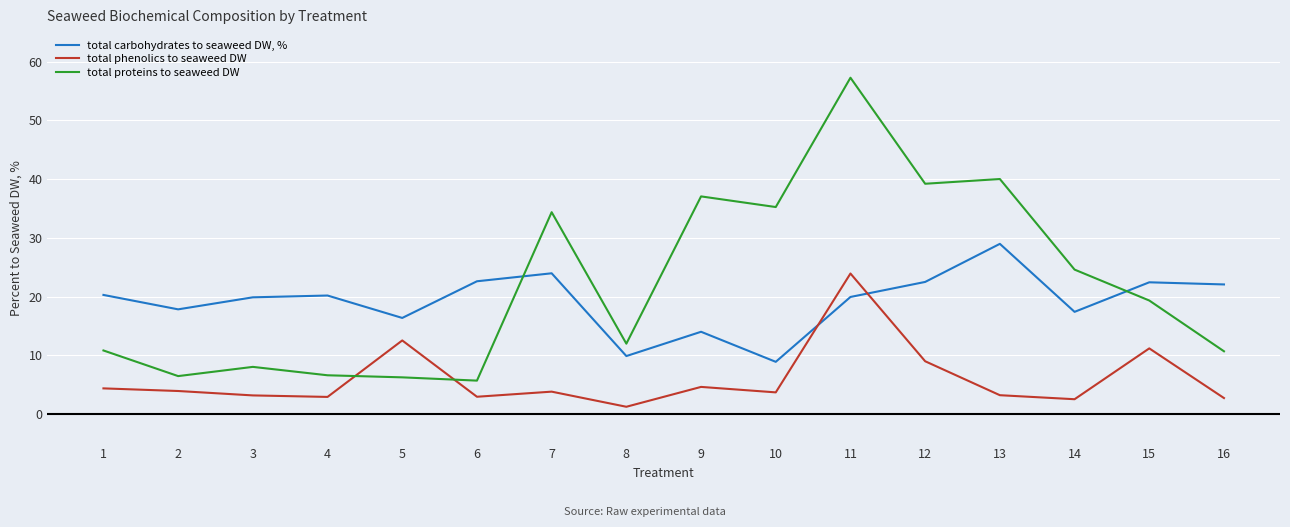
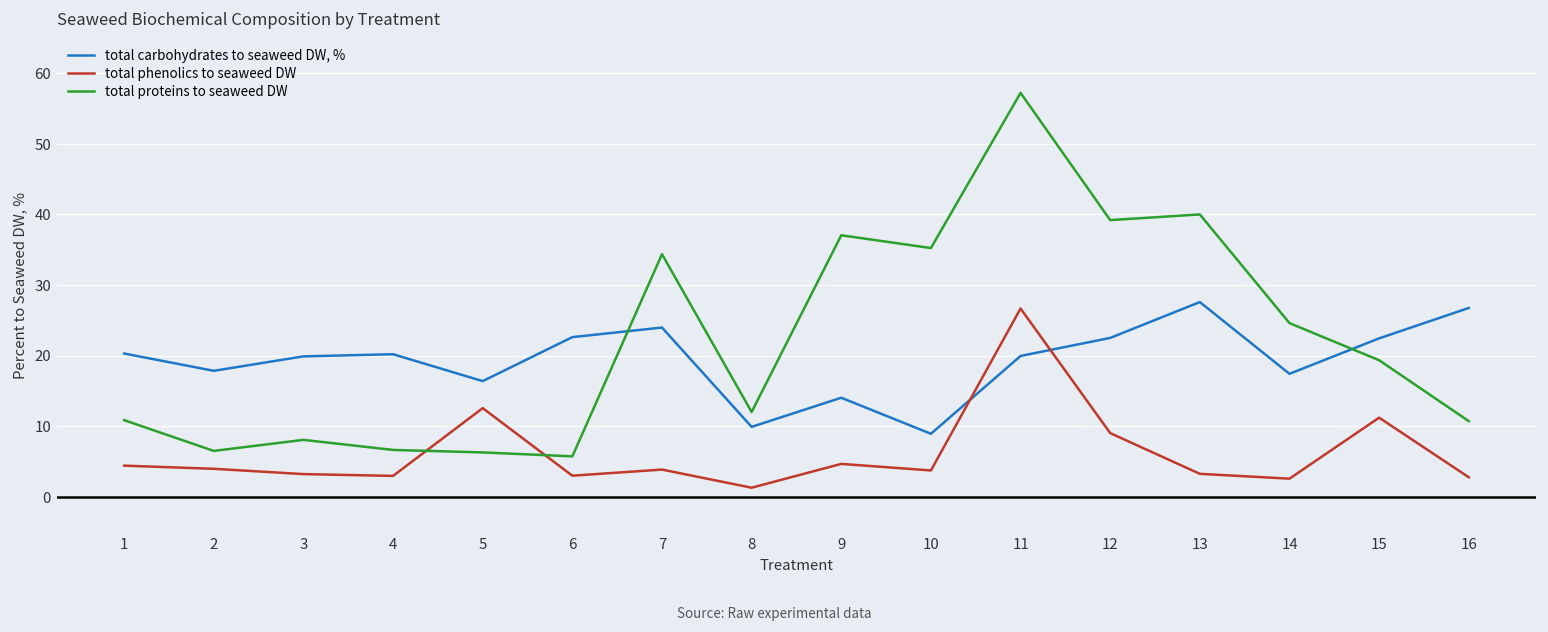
total phenolics to seaweed DW, 11: 24 -> 27
total carbohydrates to seaweed DW, %, 13: 29 -> 28
total carbohydrates to seaweed DW, %, 16: 22 -> 27
